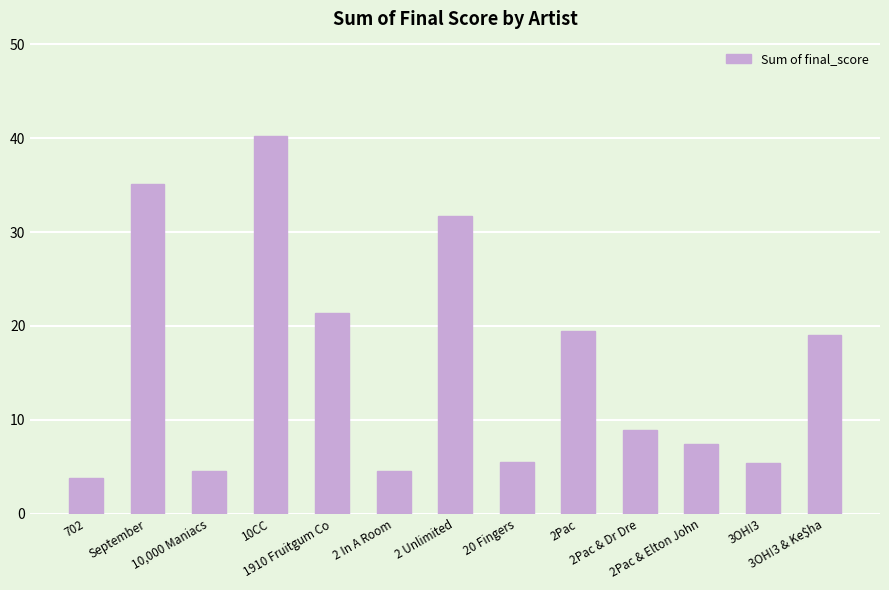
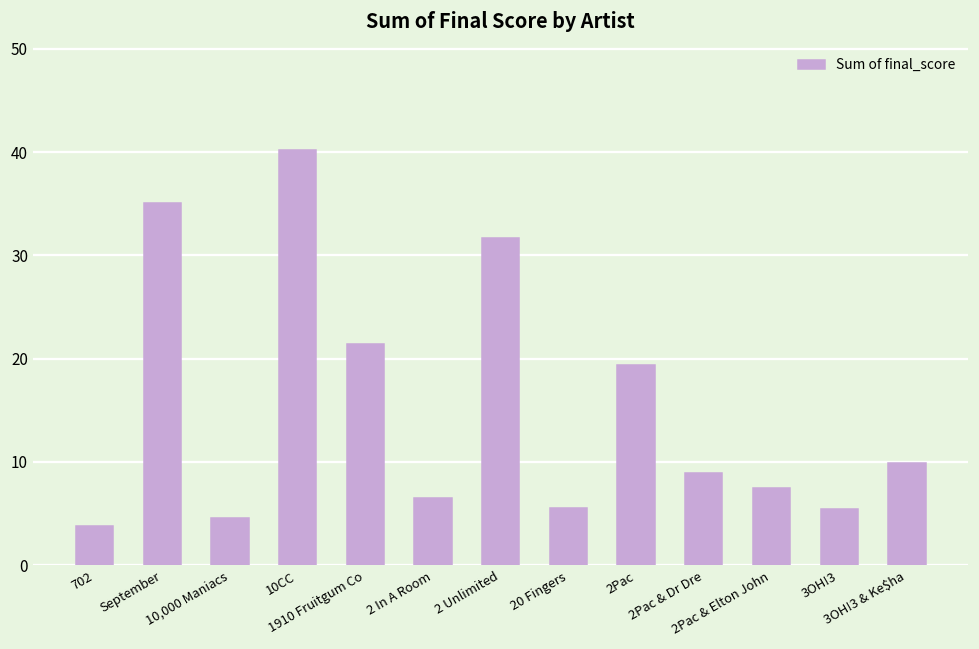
2 In A Room: 5 -> 6
3OH!3 & Ke$ha: 19 -> 10
